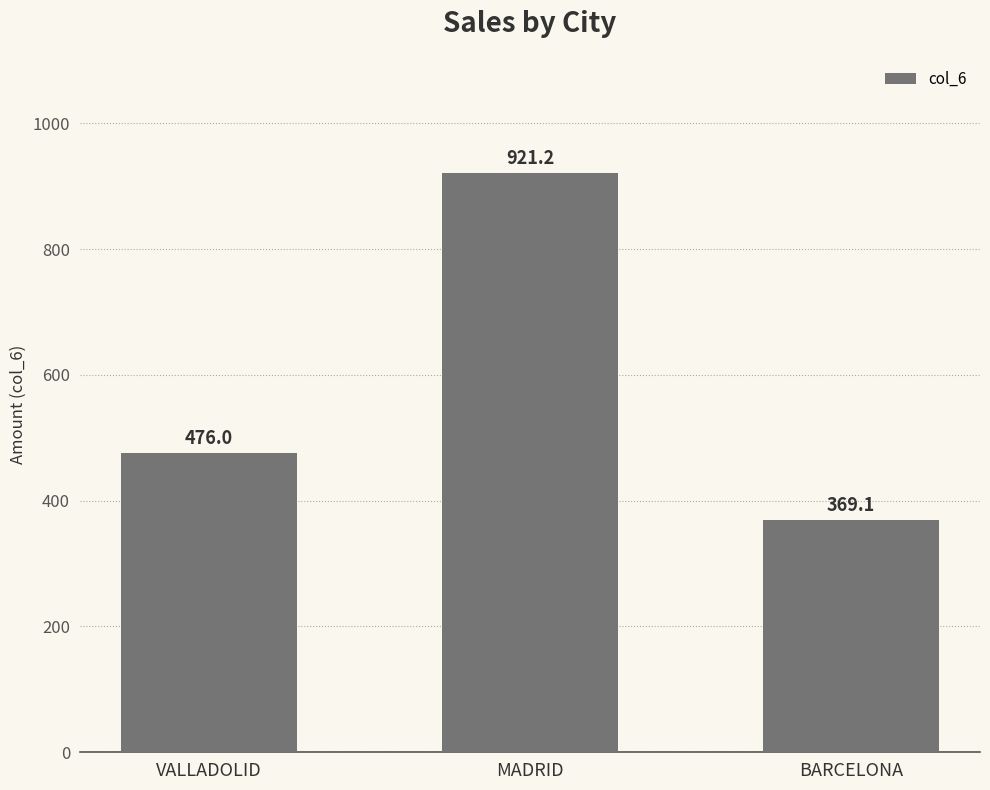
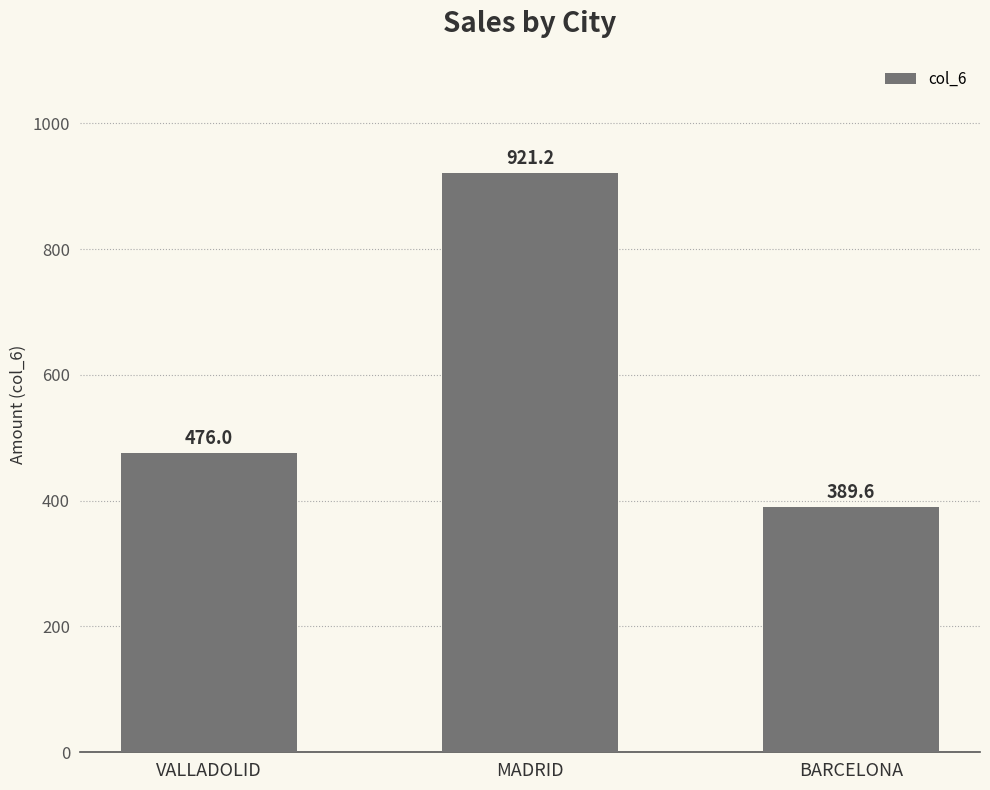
BARCELONA: 369.1 -> 389.6
